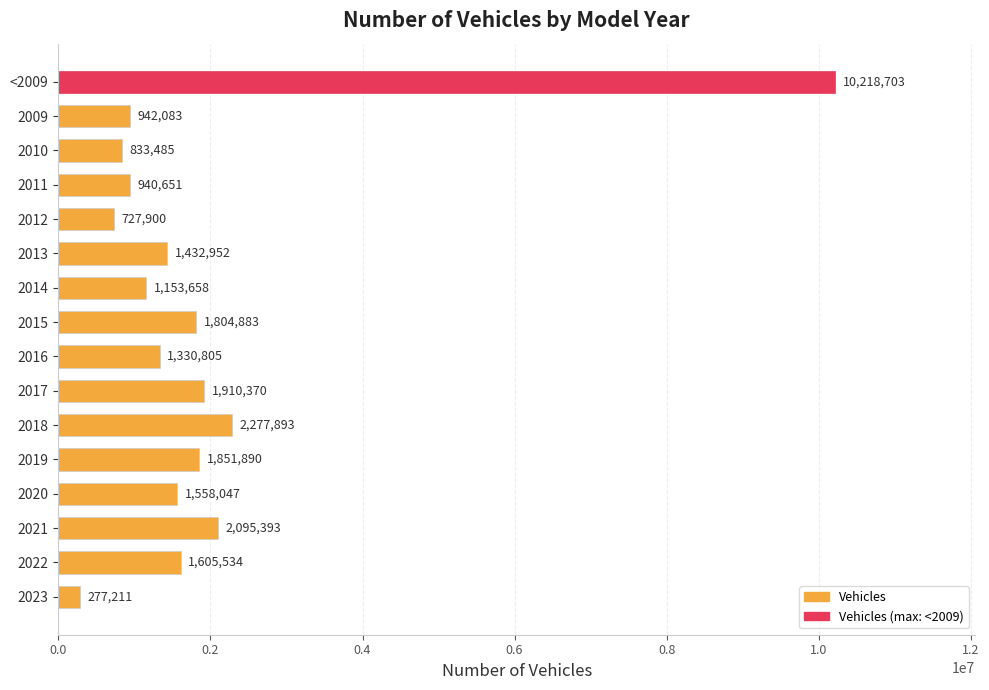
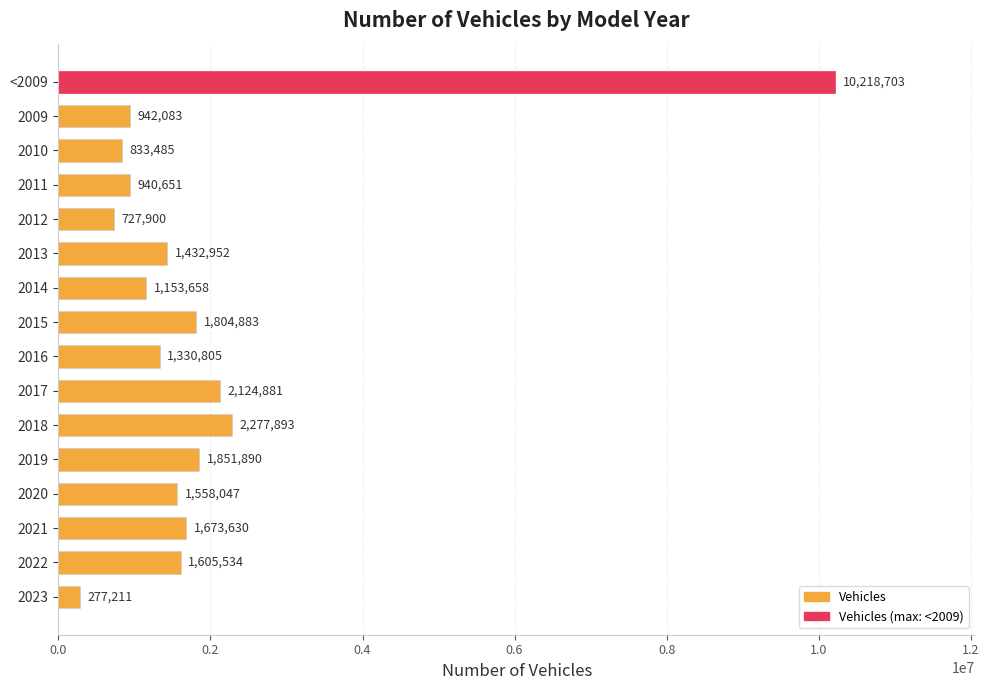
2017: 1,910,370 -> 2,124,881
2021: 2,095,393 -> 1,673,630
